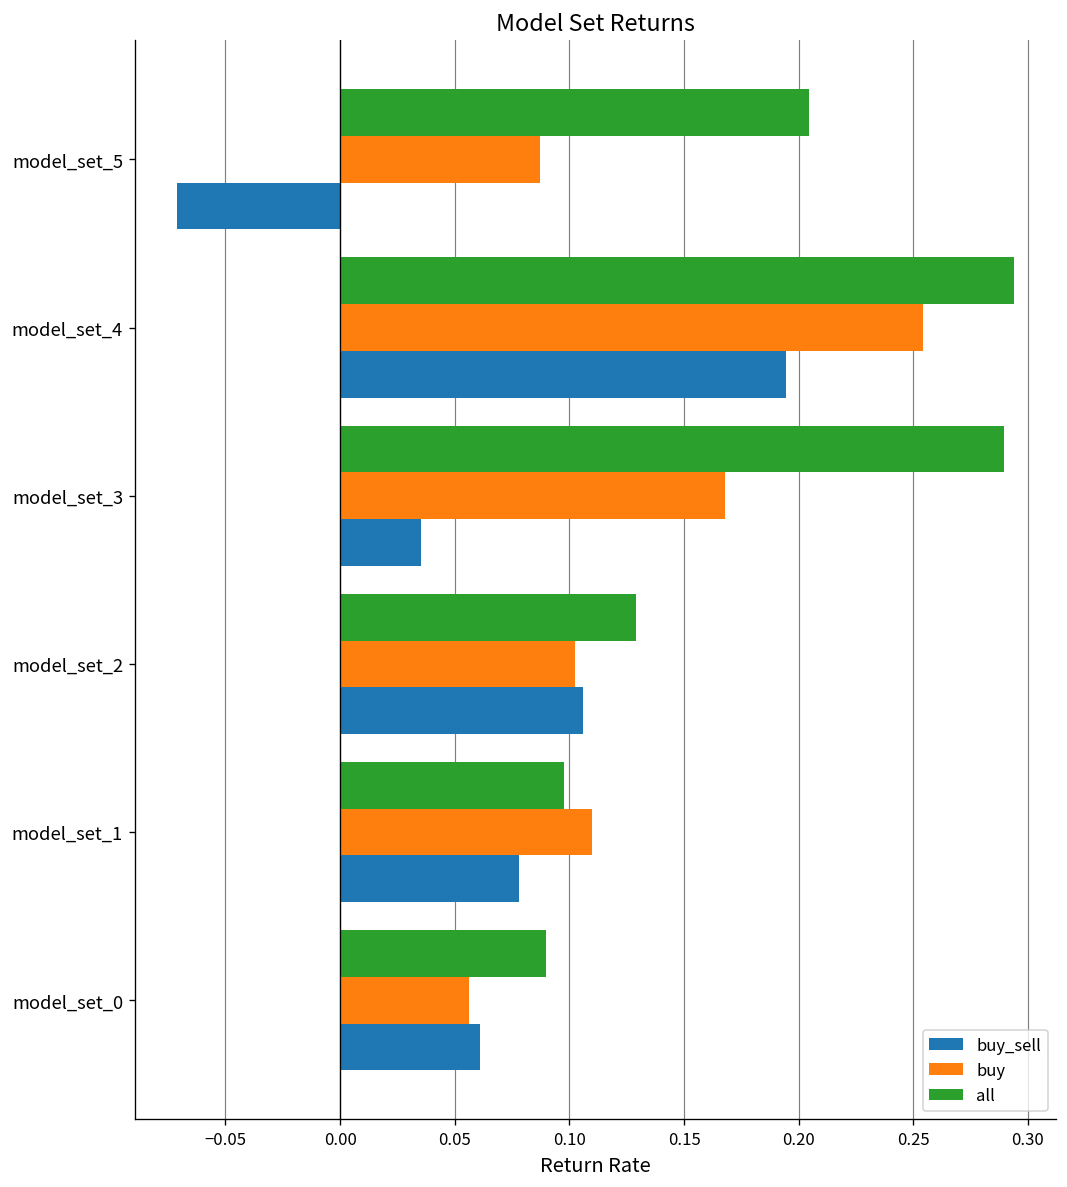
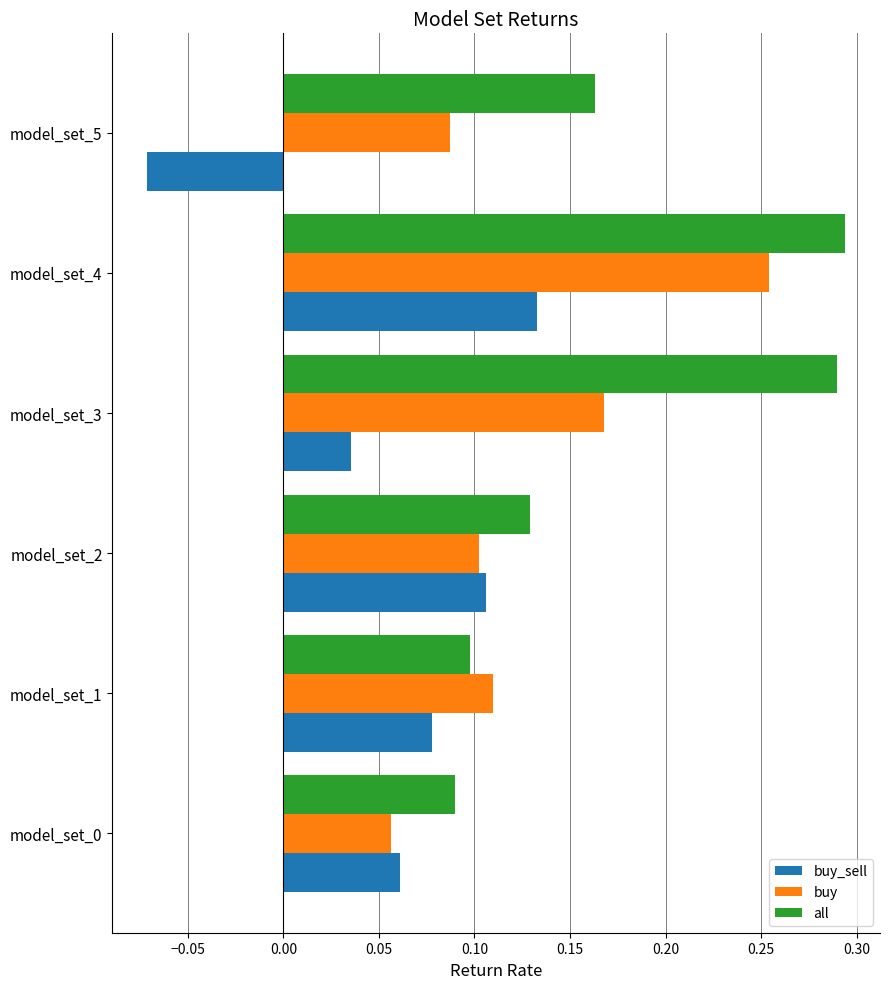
all, model_set_5: 0.205 -> 0.163
buy_sell, model_set_4: 0.194 -> 0.133
